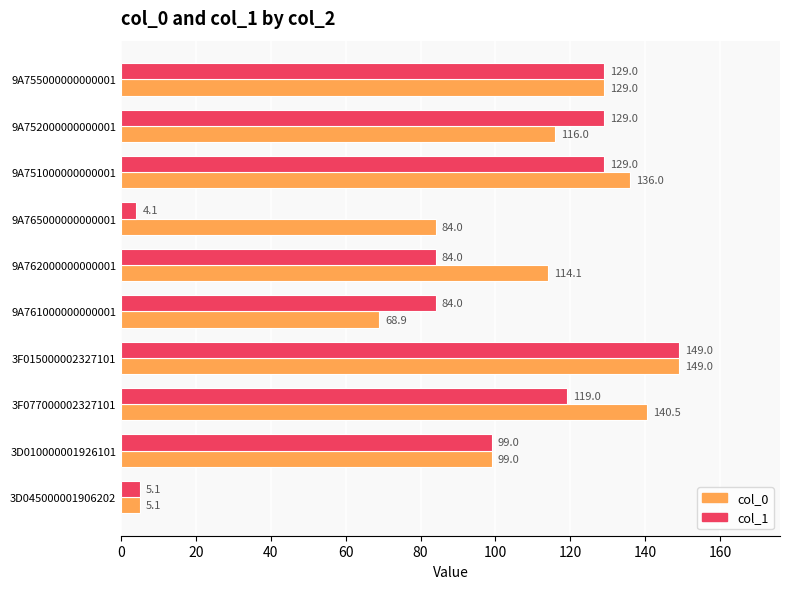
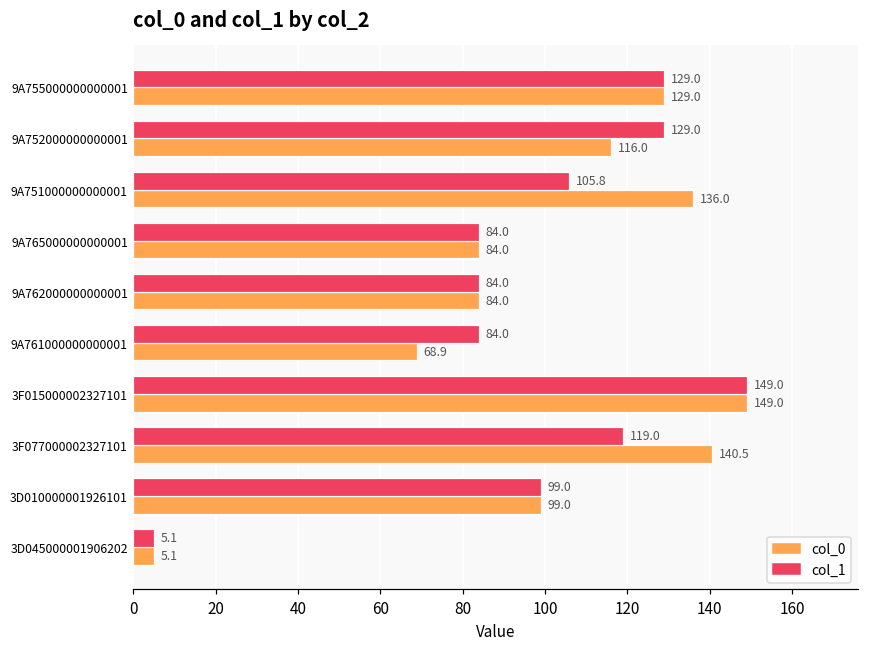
col_1, 9A751000000000001: 129.0 -> 105.8
col_1, 9A765000000000001: 4.1 -> 84.0
col_0, 9A762000000000001: 114.1 -> 84.0
